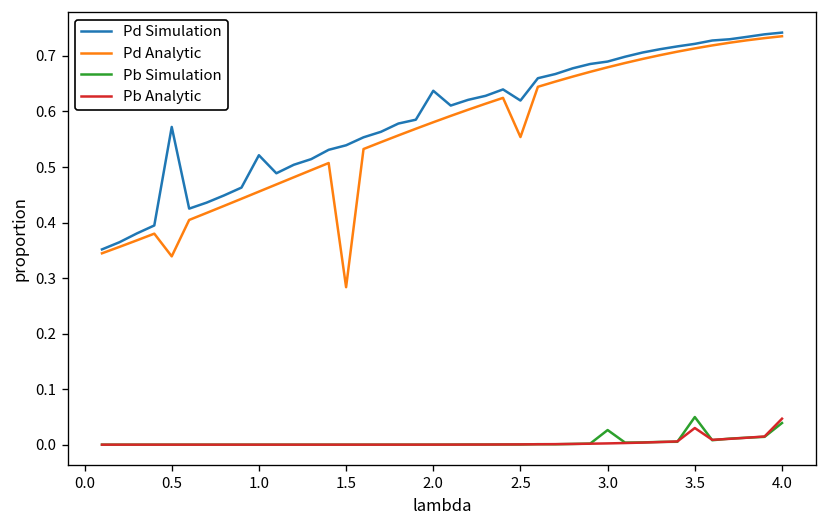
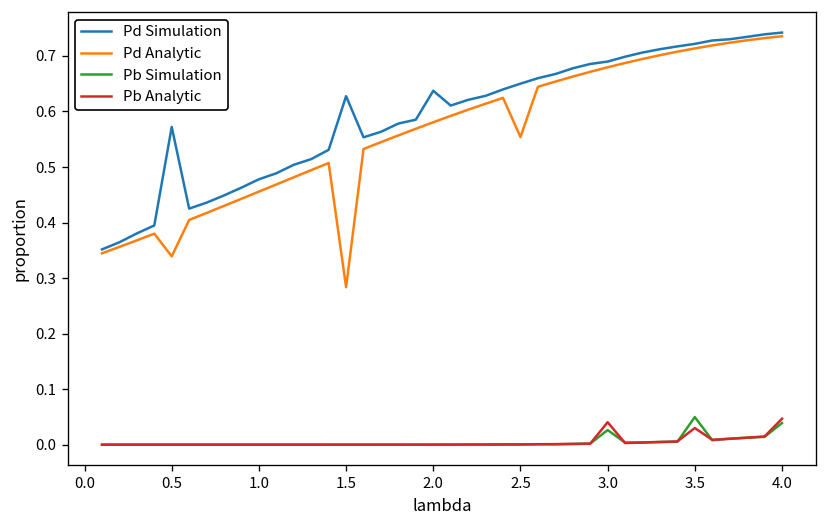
Pd Simulation, 1.0: 0.52 -> 0.48
Pd Simulation, 1.5: 0.54 -> 0.63
Pd Simulation, 2.5: 0.62 -> 0.65
Pb Analytic, 3.0: 0.00 -> 0.04
